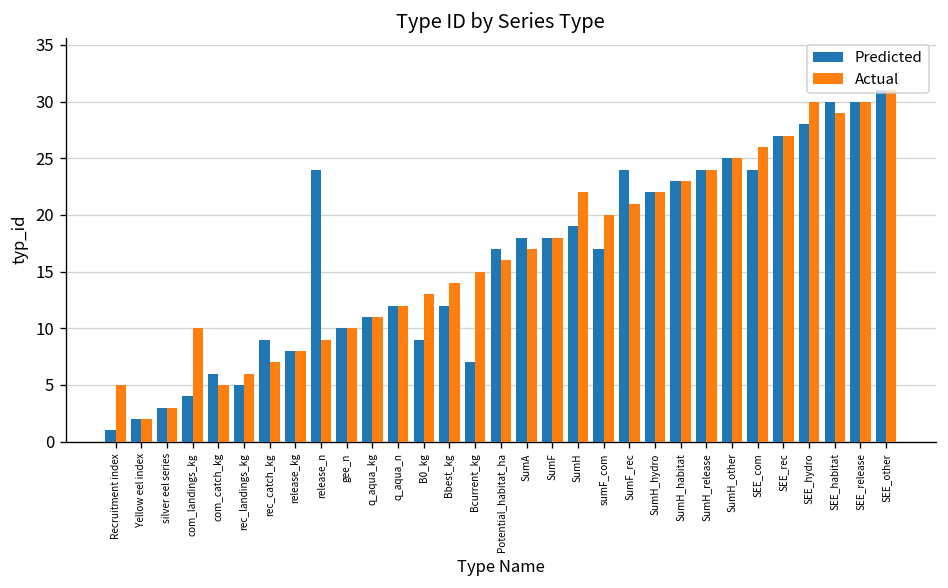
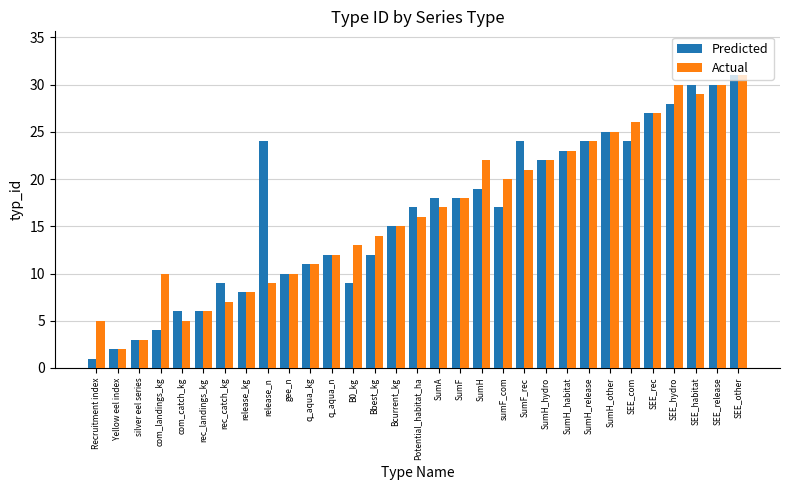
Predicted, rec_landings_kg: 5 -> 6
Predicted, Bcurrent_kg: 7 -> 15
